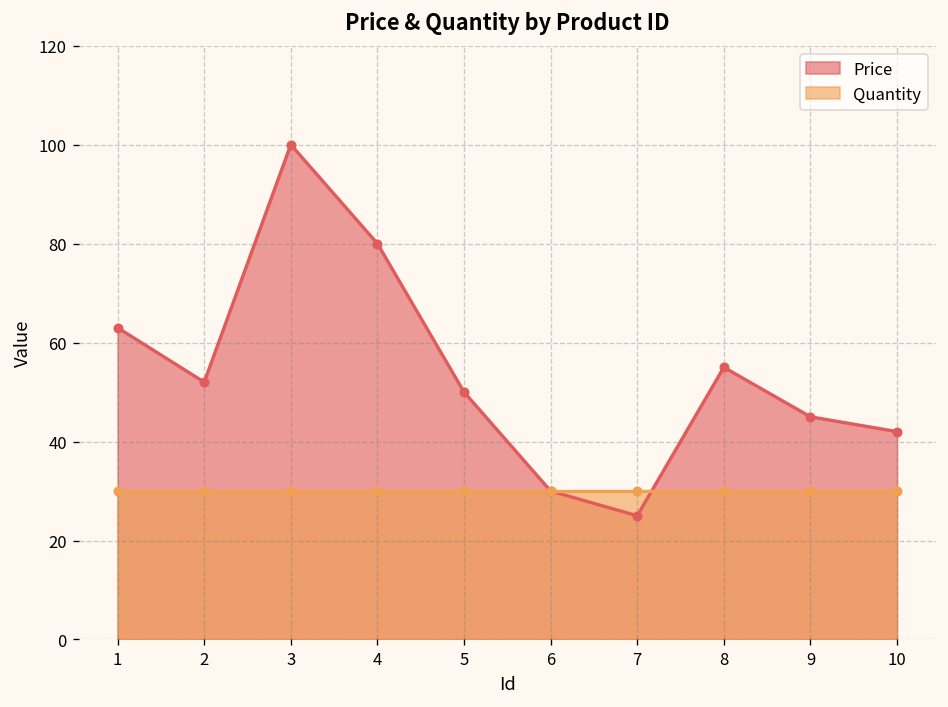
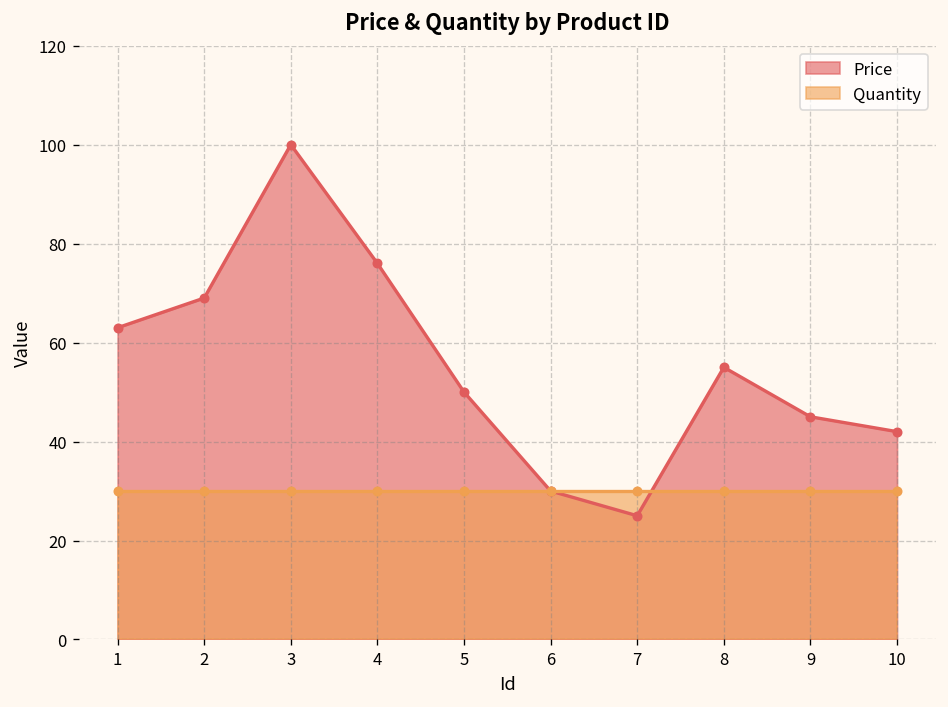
Price, 2: 52 -> 69
Price, 4: 80 -> 76
